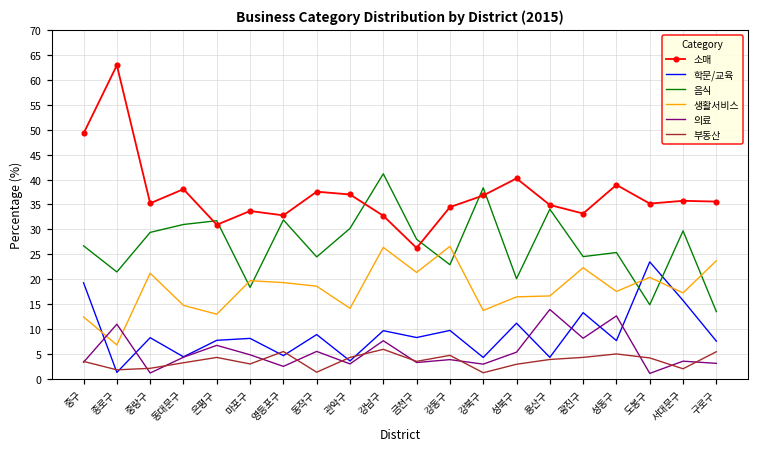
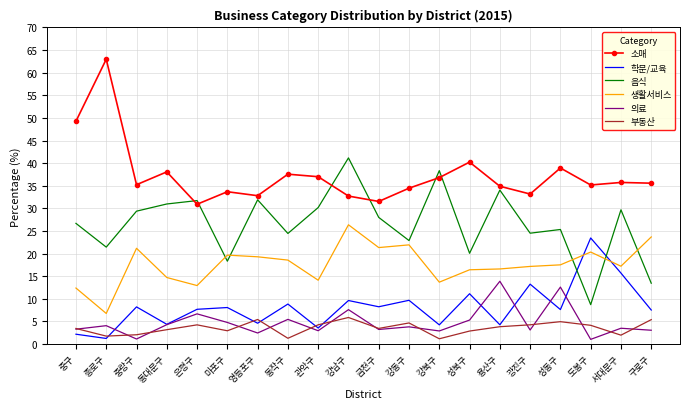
학문/교육, 중구: 19 -> 2
의료, 종로구: 11 -> 4
소매, 금천구: 26 -> 32
생활서비스, 강동구: 27 -> 22
생활서비스, 광진구: 22 -> 17
의료, 광진구: 8 -> 3
음식, 도봉구: 15 -> 9
